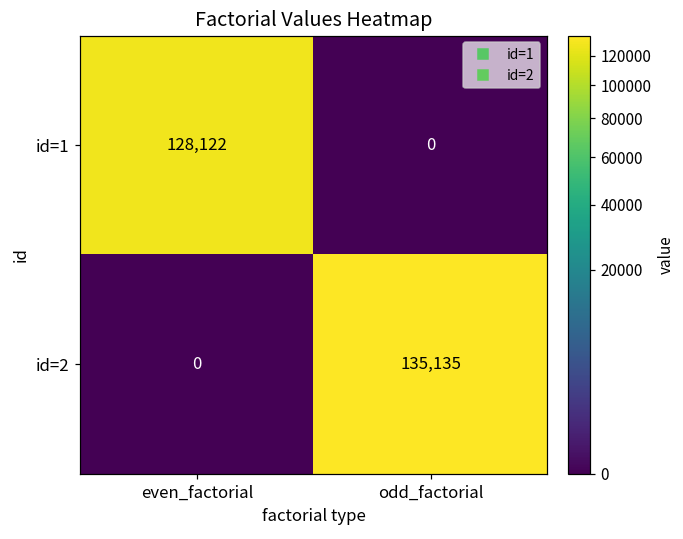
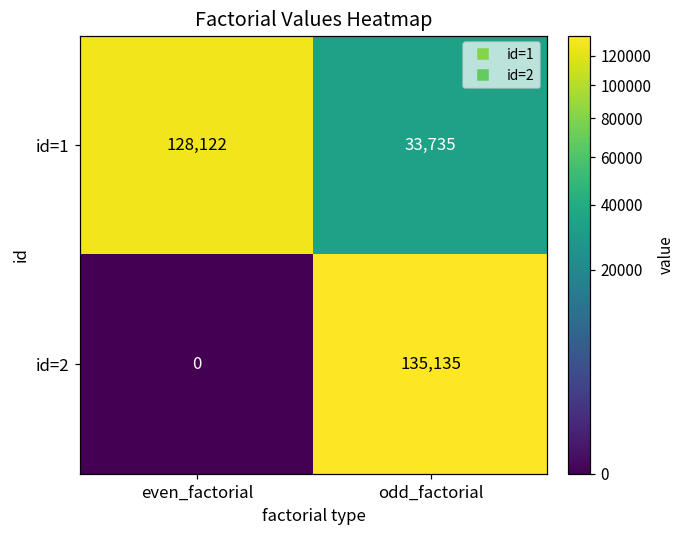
id=1, odd_factorial: 0 -> 33,735
